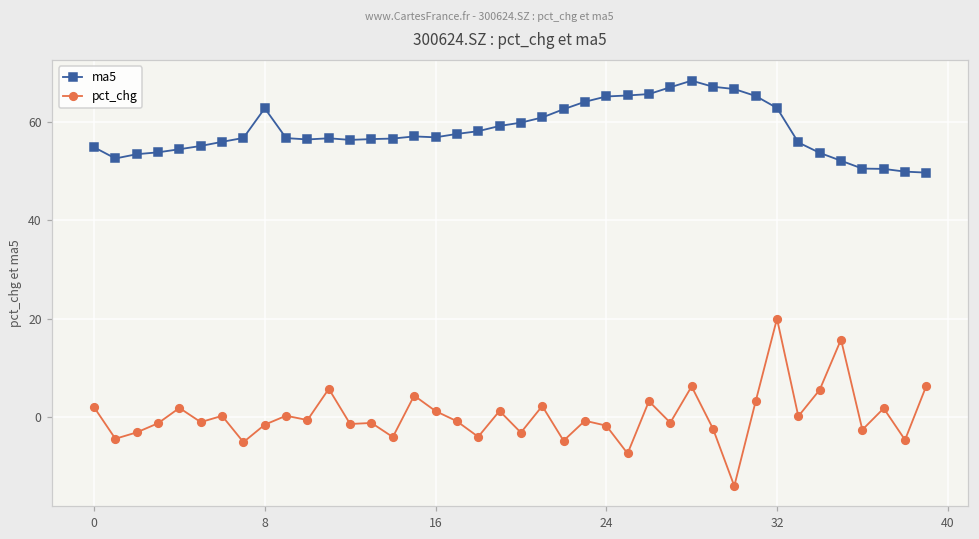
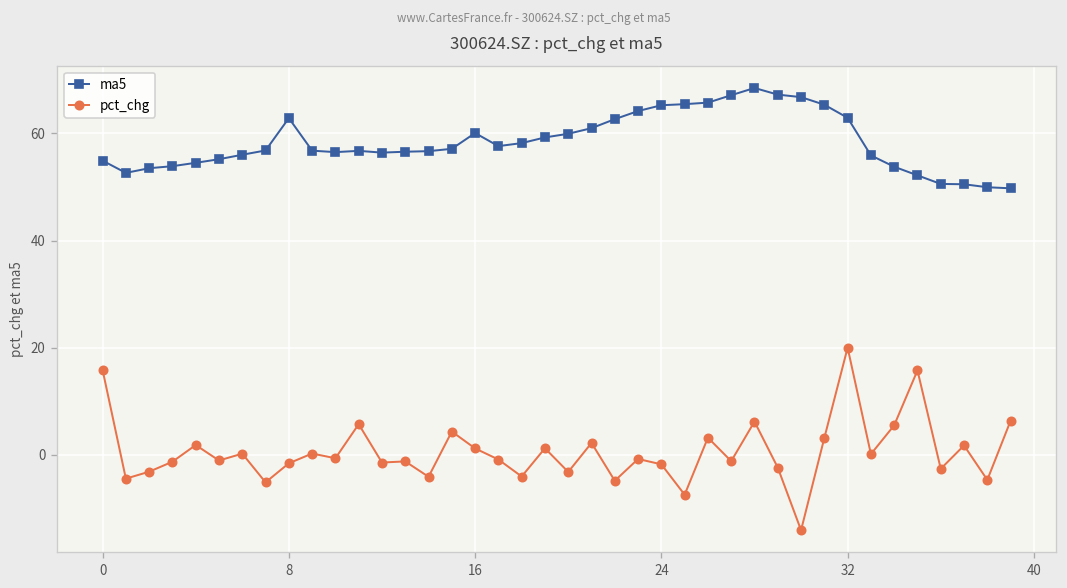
pct_chg, 0: 2 -> 16
ma5, 16: 57 -> 60
